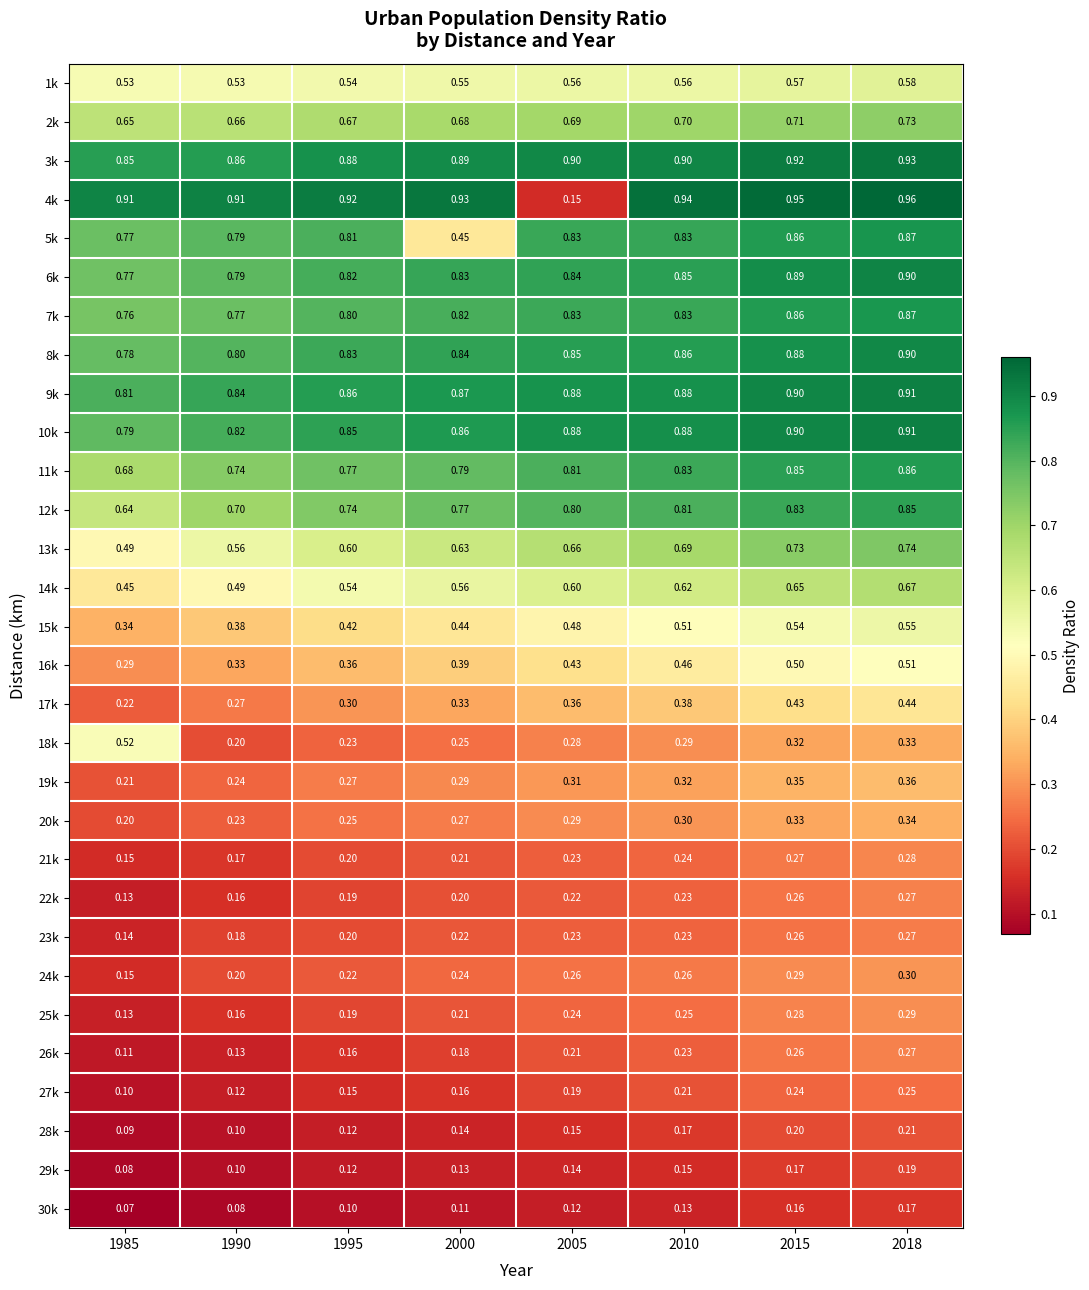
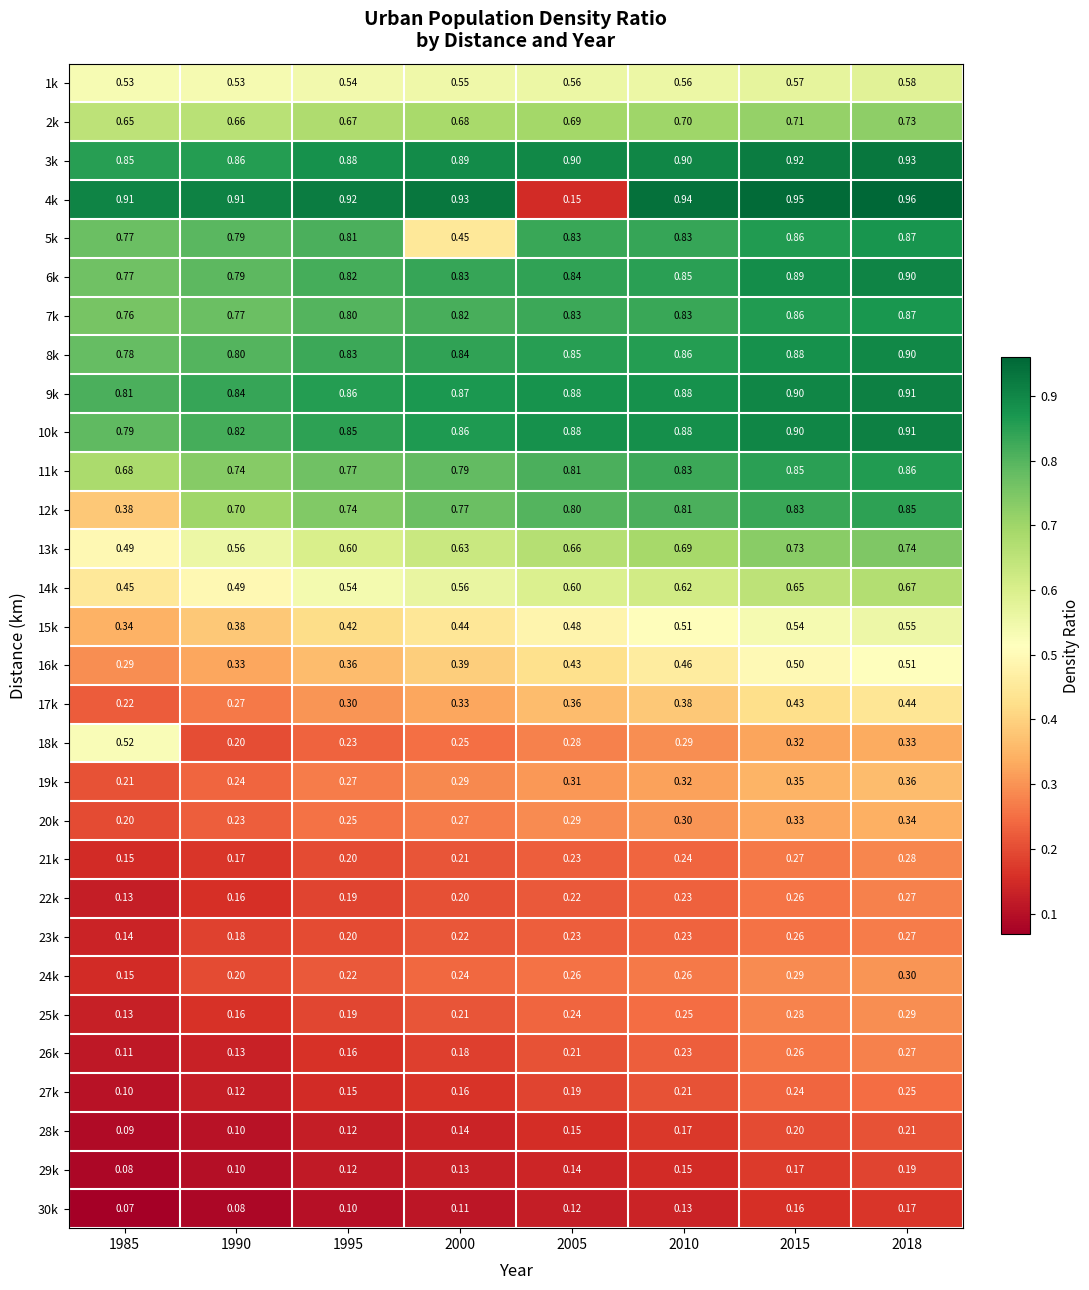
12k, 1985: 0.64 -> 0.38
